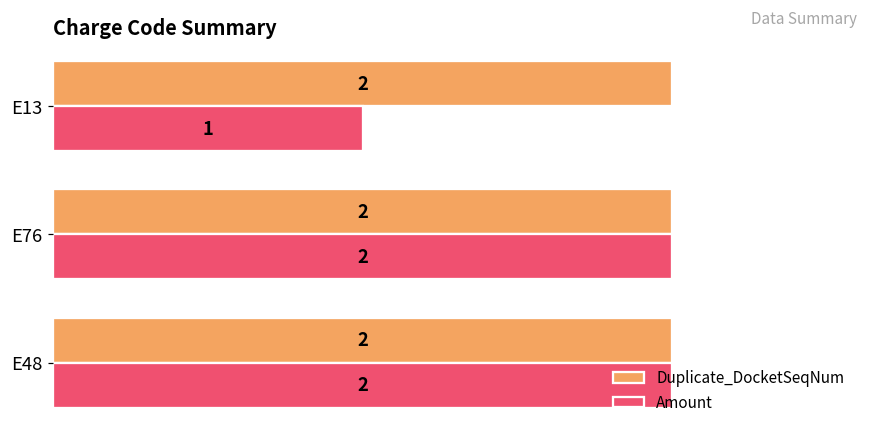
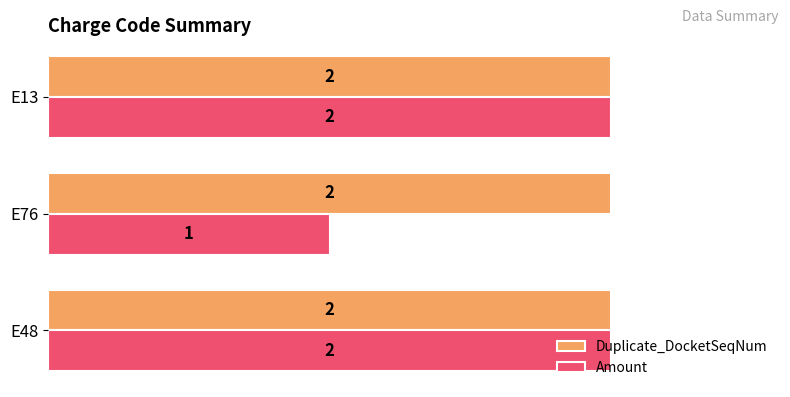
Amount, E13: 1 -> 2
Amount, E76: 2 -> 1
